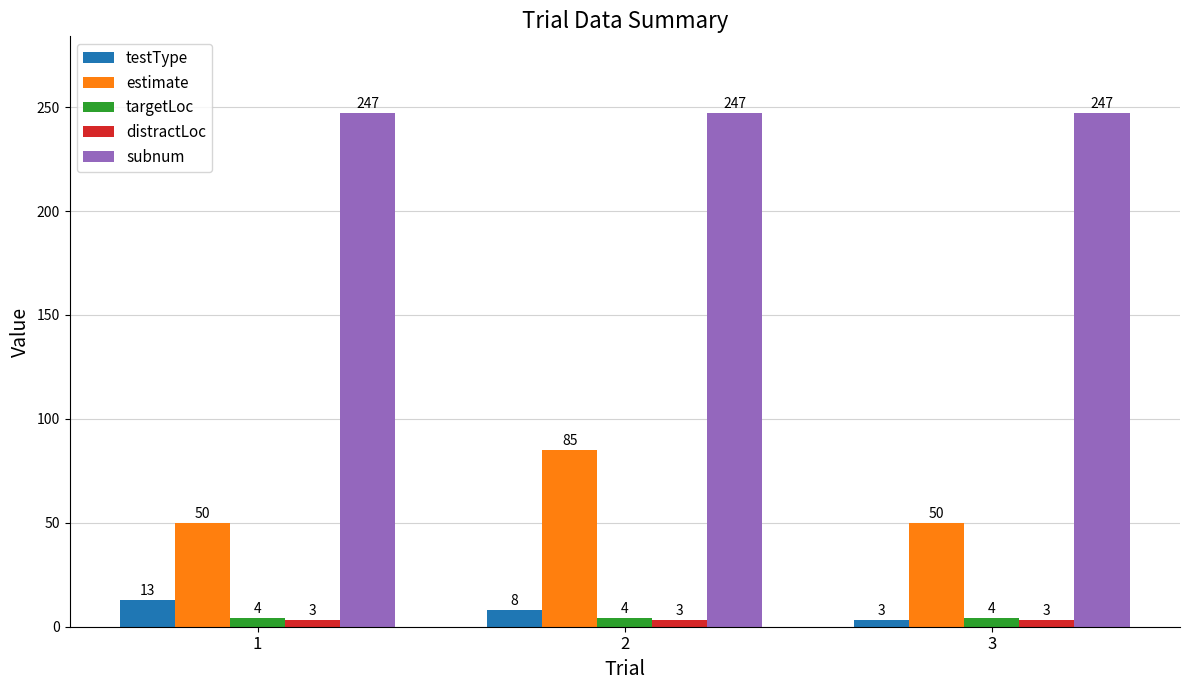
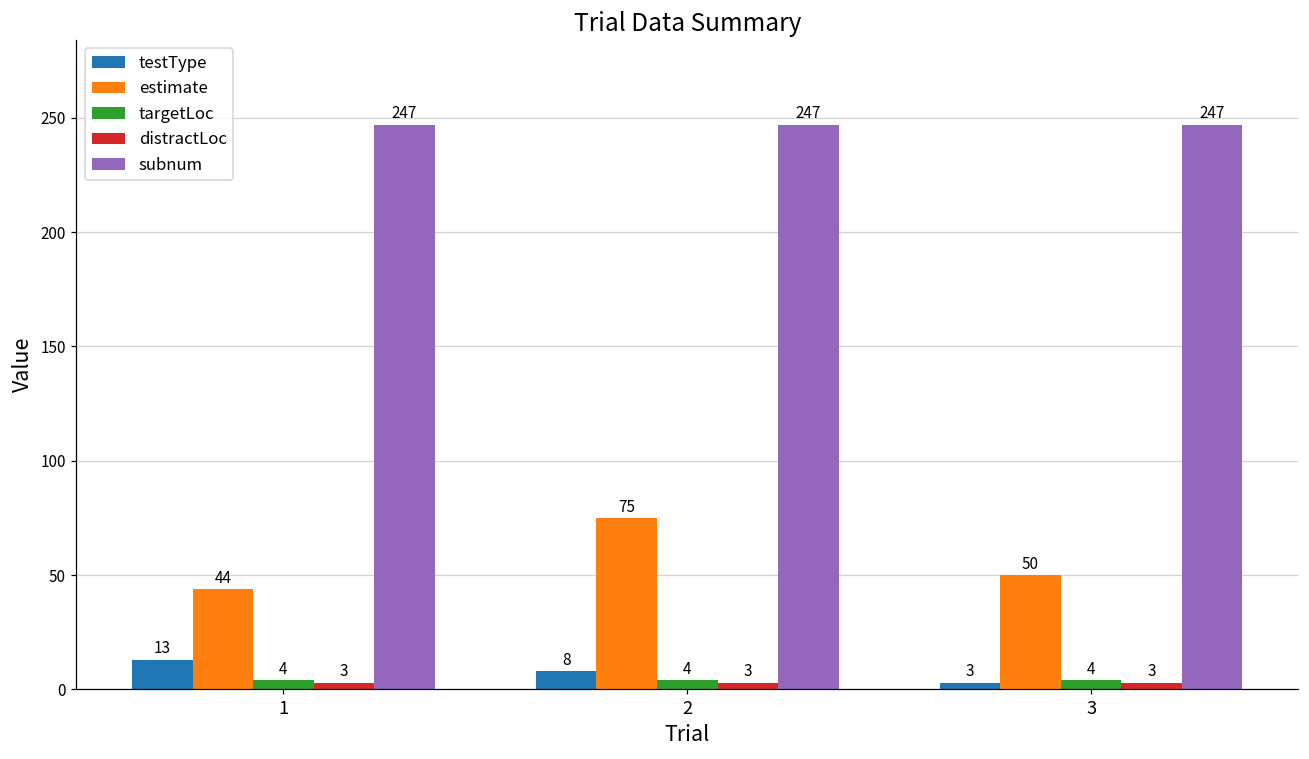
estimate, 1: 50 -> 44
estimate, 2: 85 -> 75
